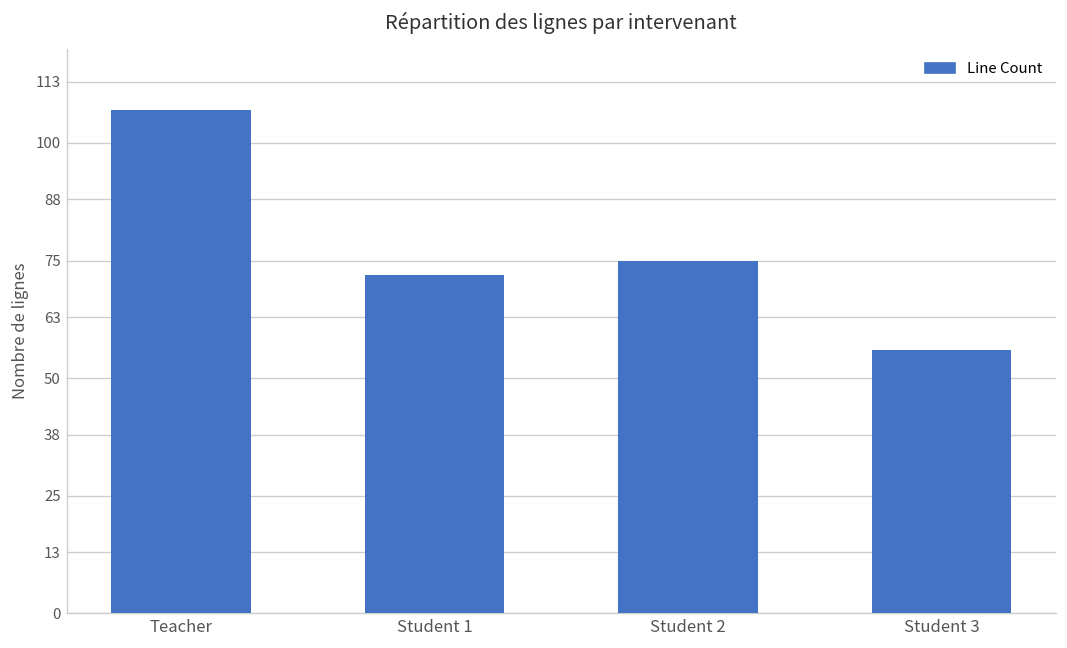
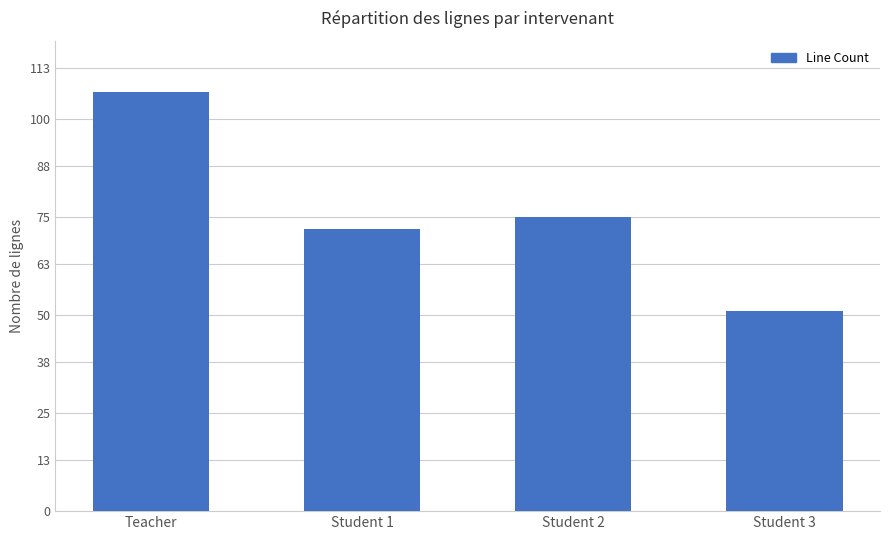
Student 3: 56 -> 51
